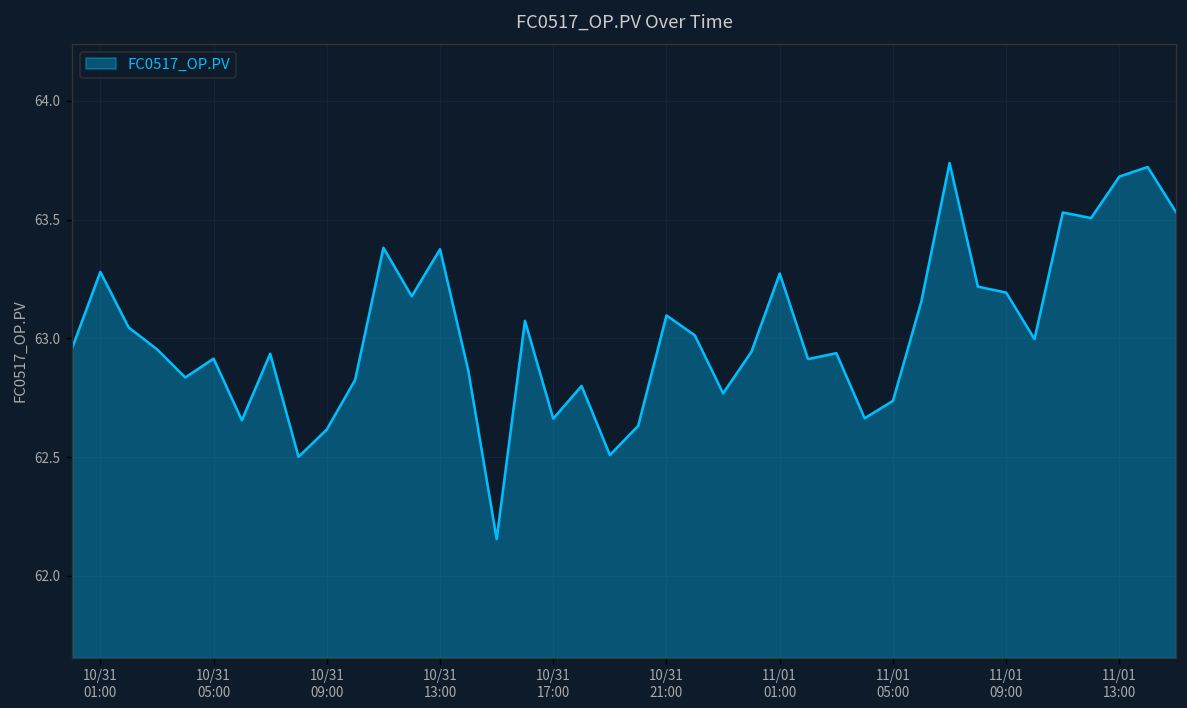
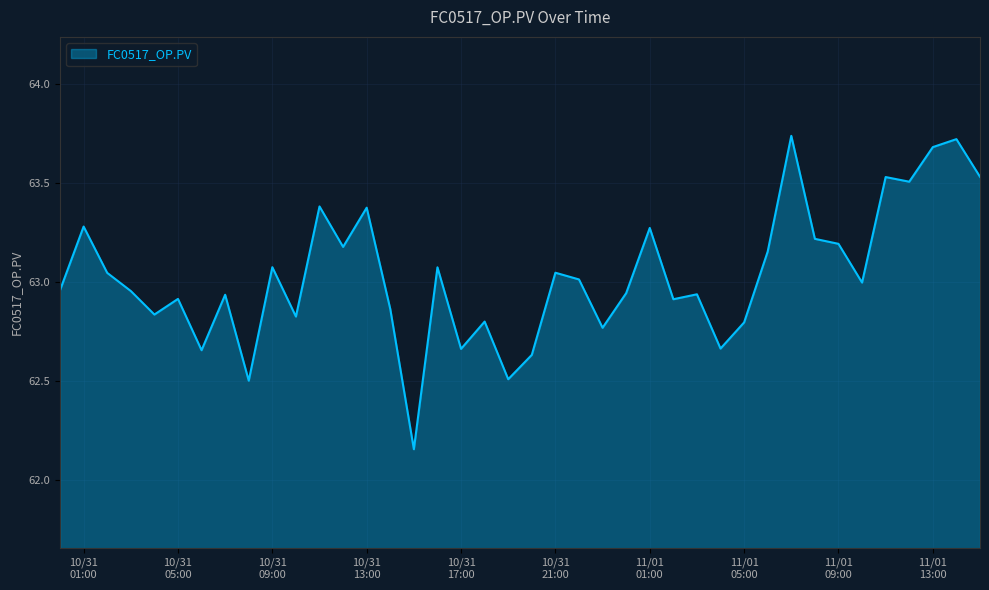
10/31 09:00: 62.62 -> 63.07
10/31 21:00: 63.10 -> 63.05
11/01 05:00: 62.74 -> 62.80
